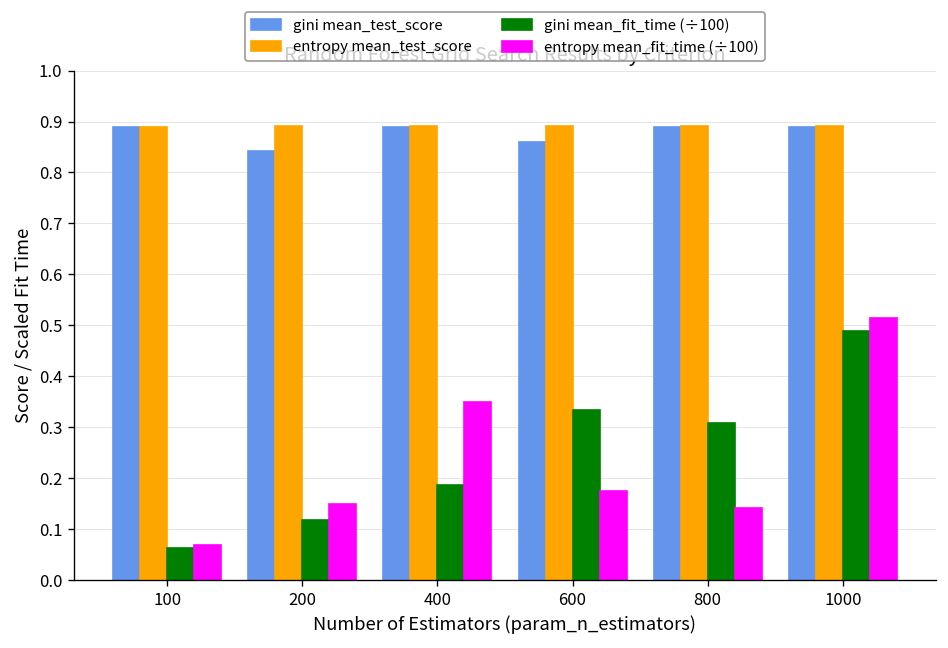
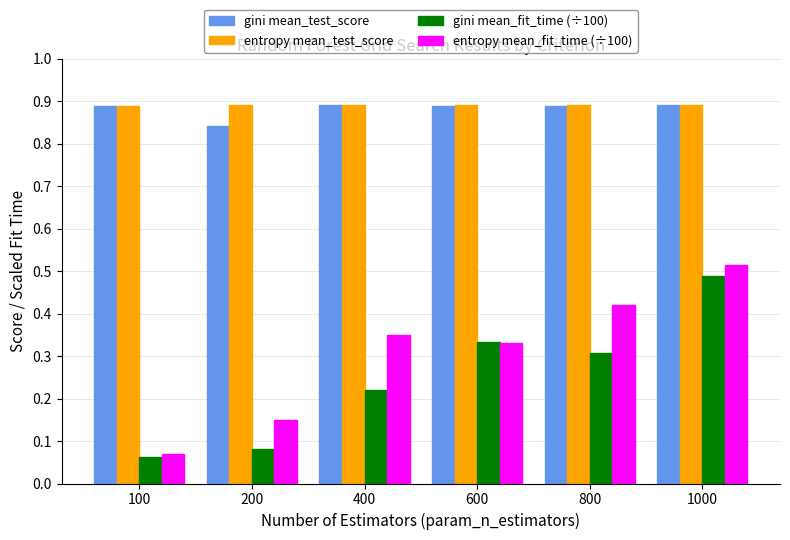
gini mean_fit_time (÷100), 200: 0.12 -> 0.08
gini mean_fit_time (÷100), 400: 0.19 -> 0.22
gini mean_test_score, 600: 0.86 -> 0.89
entropy mean_fit_time (÷100), 600: 0.18 -> 0.33
entropy mean_fit_time (÷100), 800: 0.14 -> 0.42
